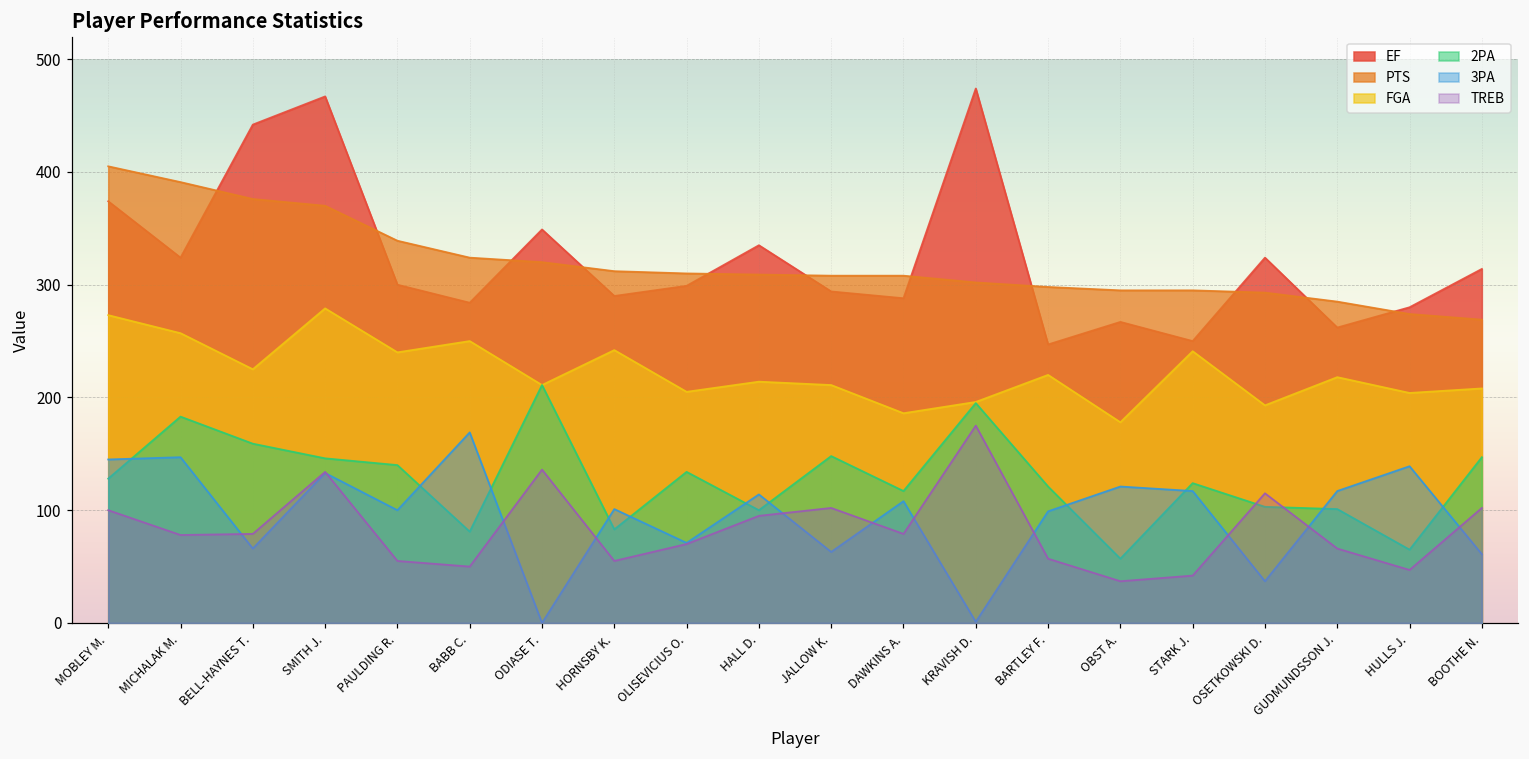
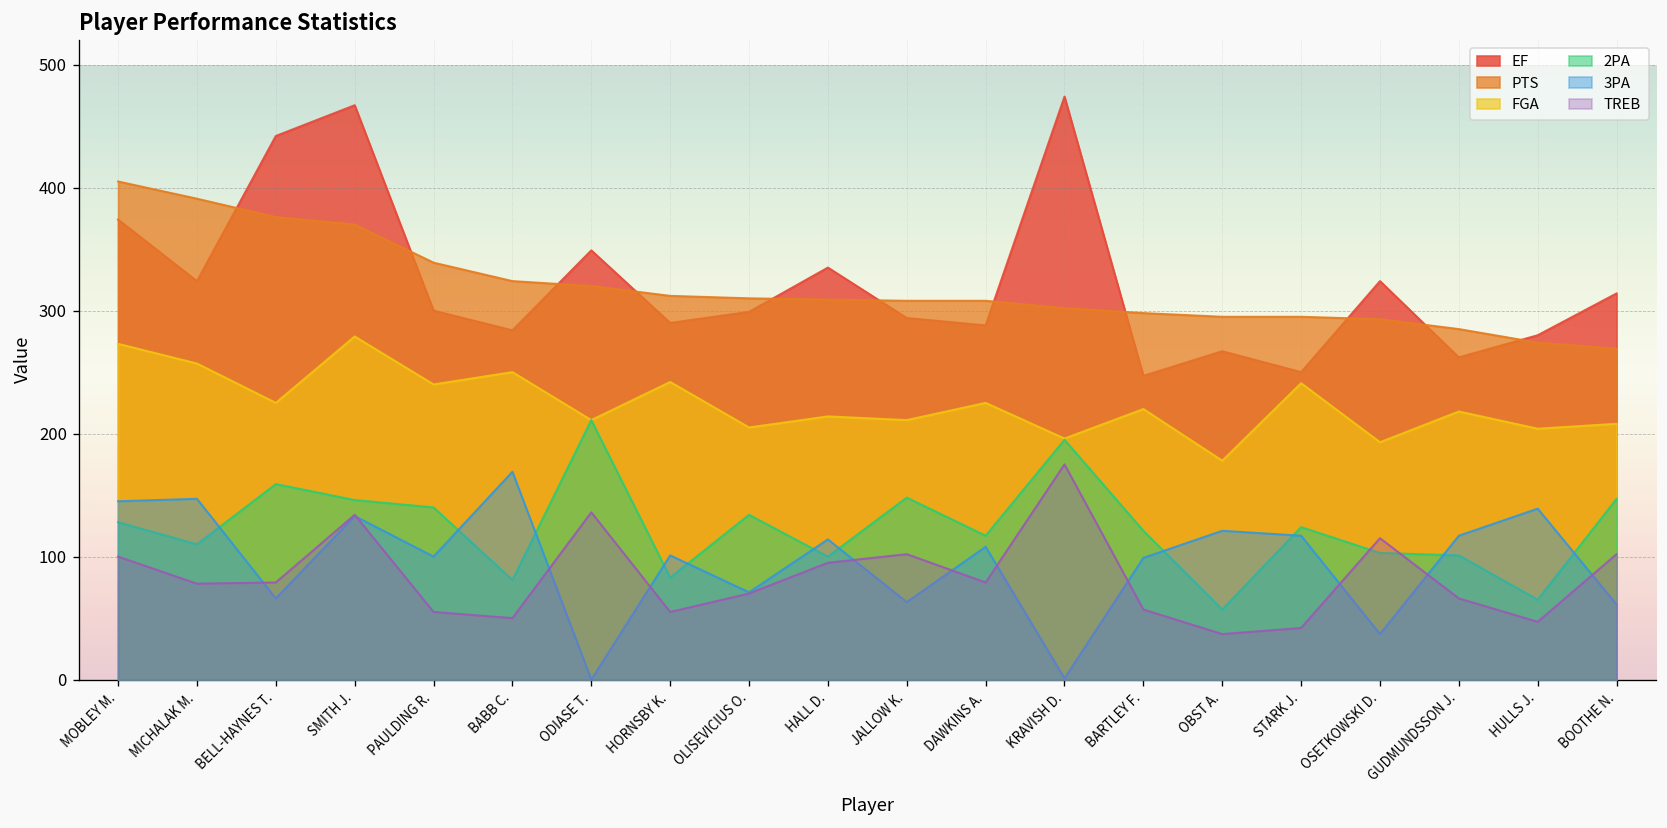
2PA, MICHALAK M.: 183 -> 110
FGA, DAWKINS A.: 186 -> 225
